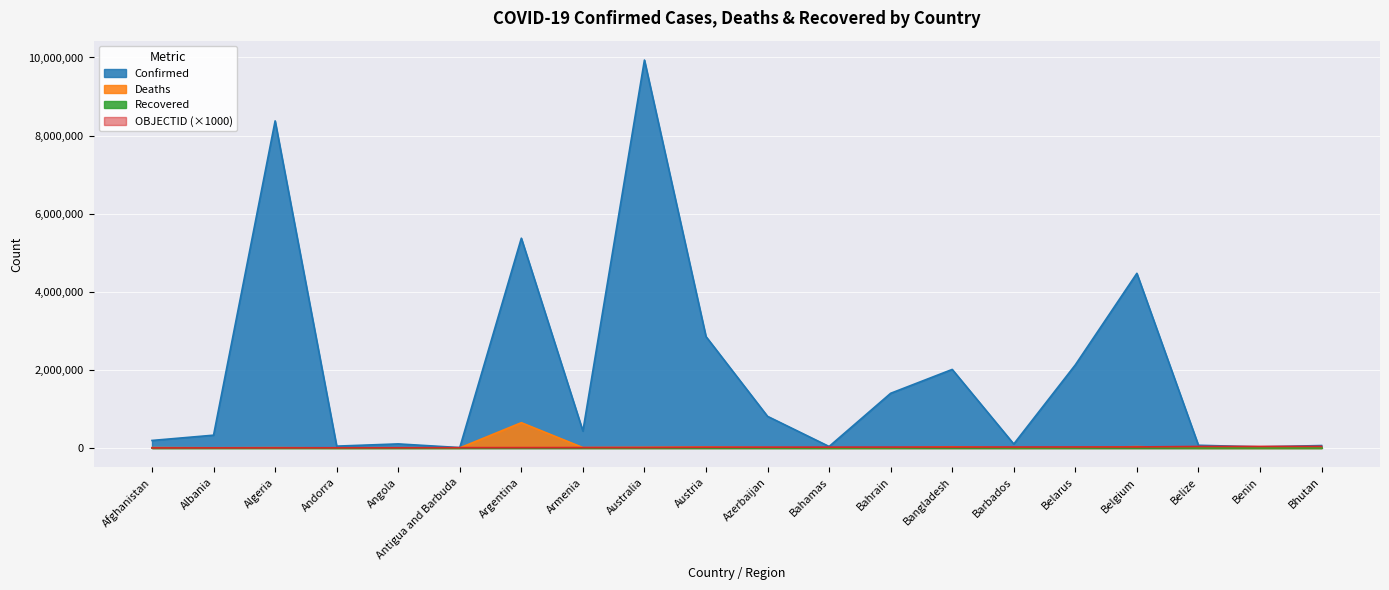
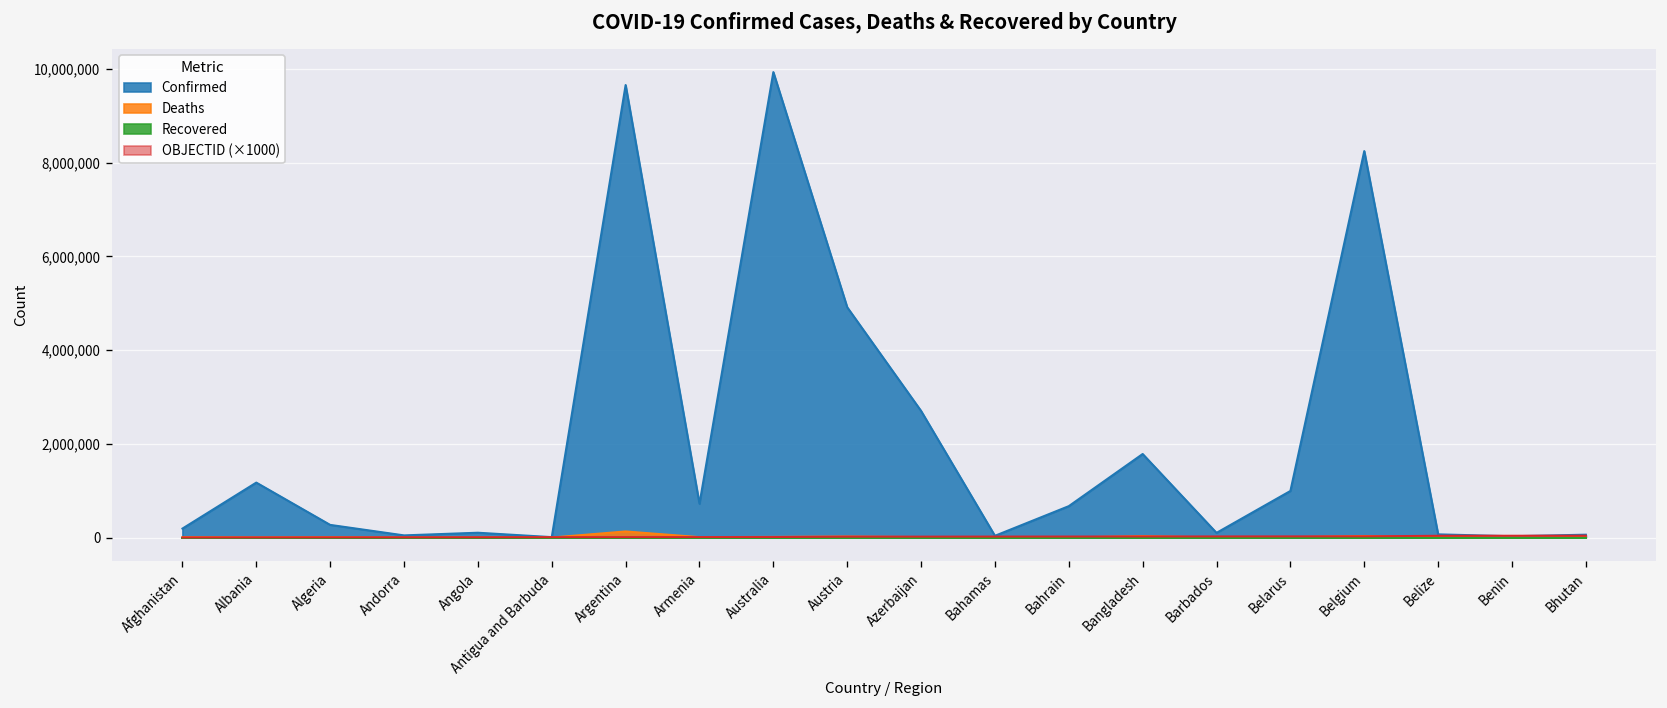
Confirmed, Albania: 300,000 -> 1,200,000
Confirmed, Algeria: 8,400,000 -> 300,000
Confirmed, Argentina: 5,400,000 -> 9,700,000
Deaths, Argentina: 600,000 -> 100,000
Confirmed, Armenia: 400,000 -> 700,000
Confirmed, Austria: 2,900,000 -> 4,900,000
Confirmed, Azerbaijan: 800,000 -> 2,700,000
Confirmed, Bahrain: 1,400,000 -> 700,000
Confirmed, Bangladesh: 2,000,000 -> 1,800,000
Confirmed, Belarus: 2,100,000 -> 1,000,000
Confirmed, Belgium: 4,500,000 -> 8,200,000
